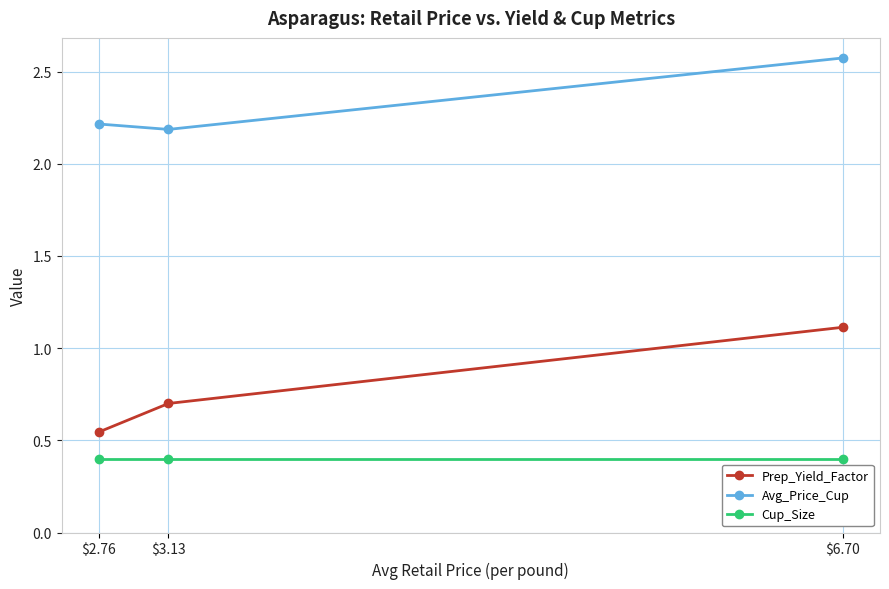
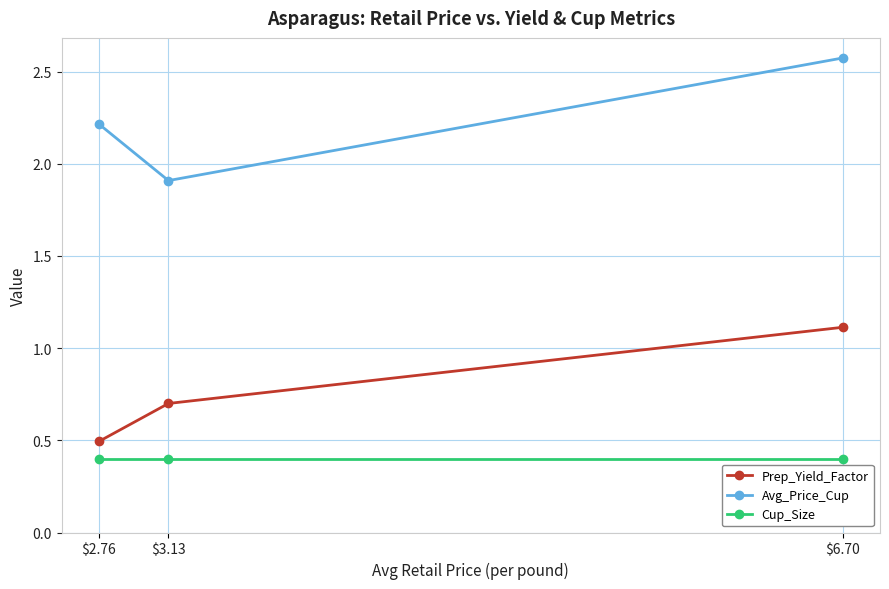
Prep_Yield_Factor, $2.76: 0.55 -> 0.49
Avg_Price_Cup, $3.13: 2.19 -> 1.91
